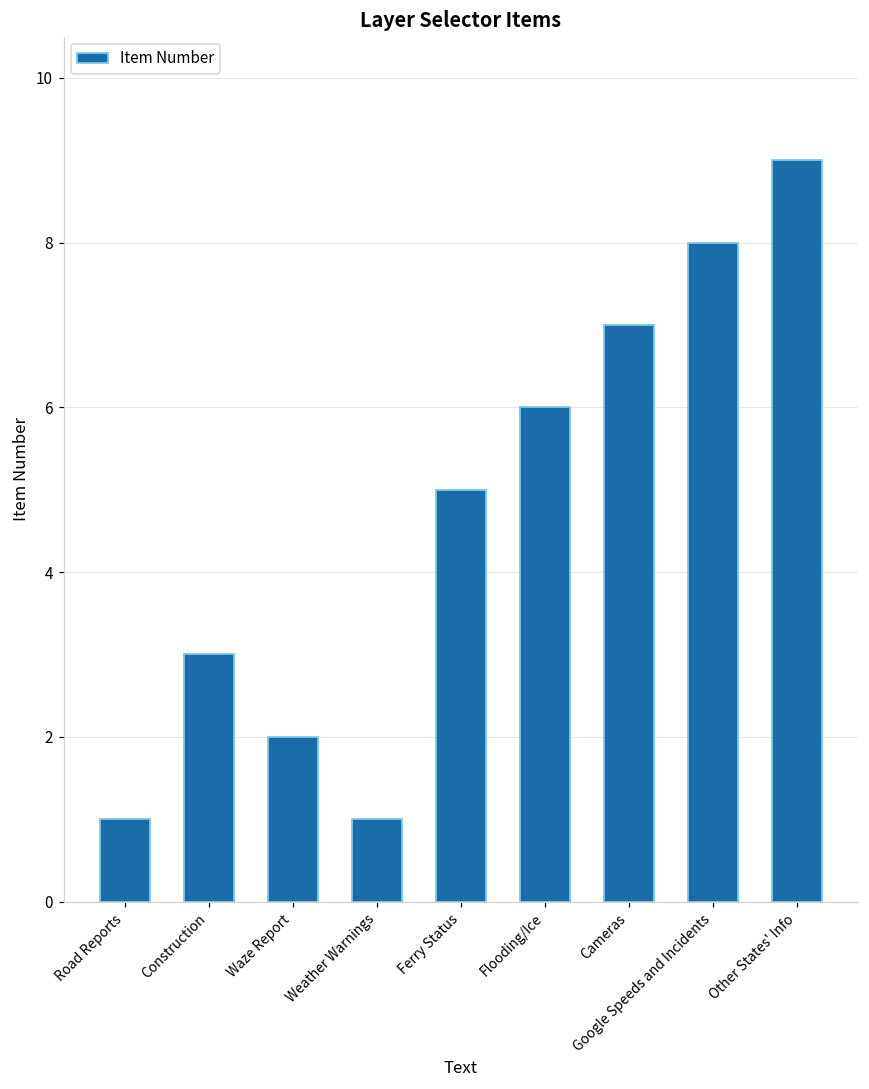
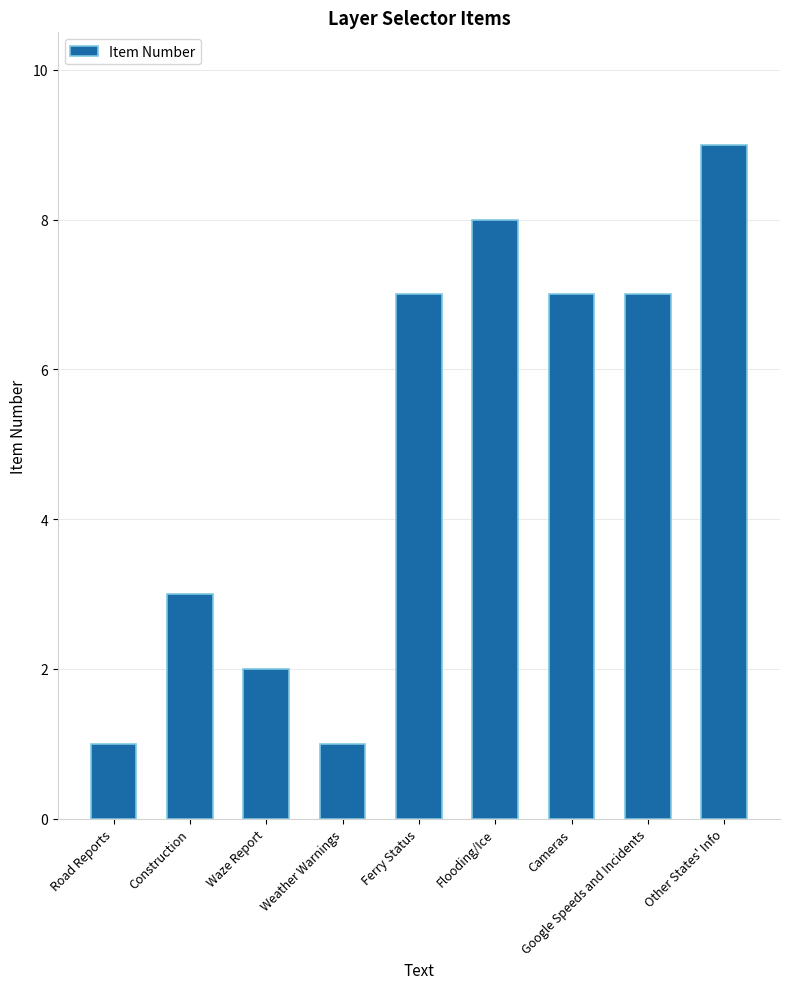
Ferry Status: 5 -> 7
Flooding/Ice: 6 -> 8
Google Speeds and Incidents: 8 -> 7
